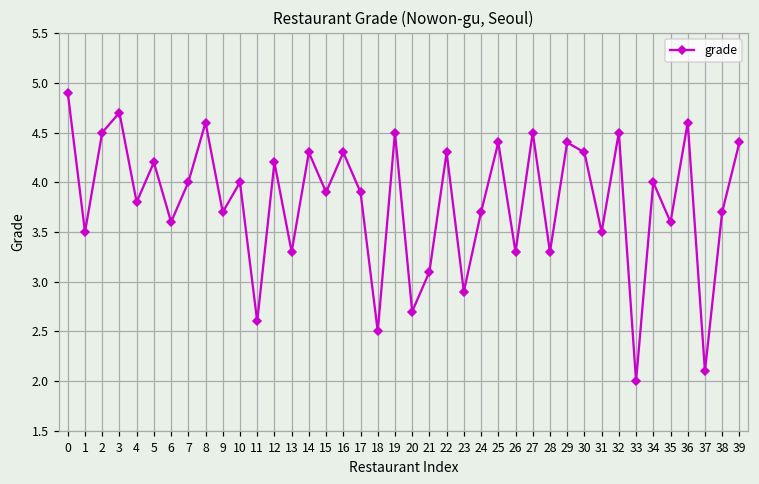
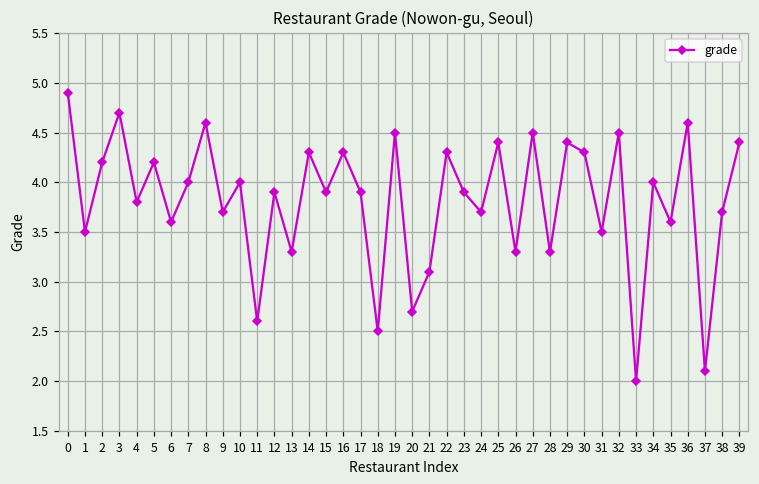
2: 4.5 -> 4.2
12: 4.2 -> 3.9
23: 2.9 -> 3.9
